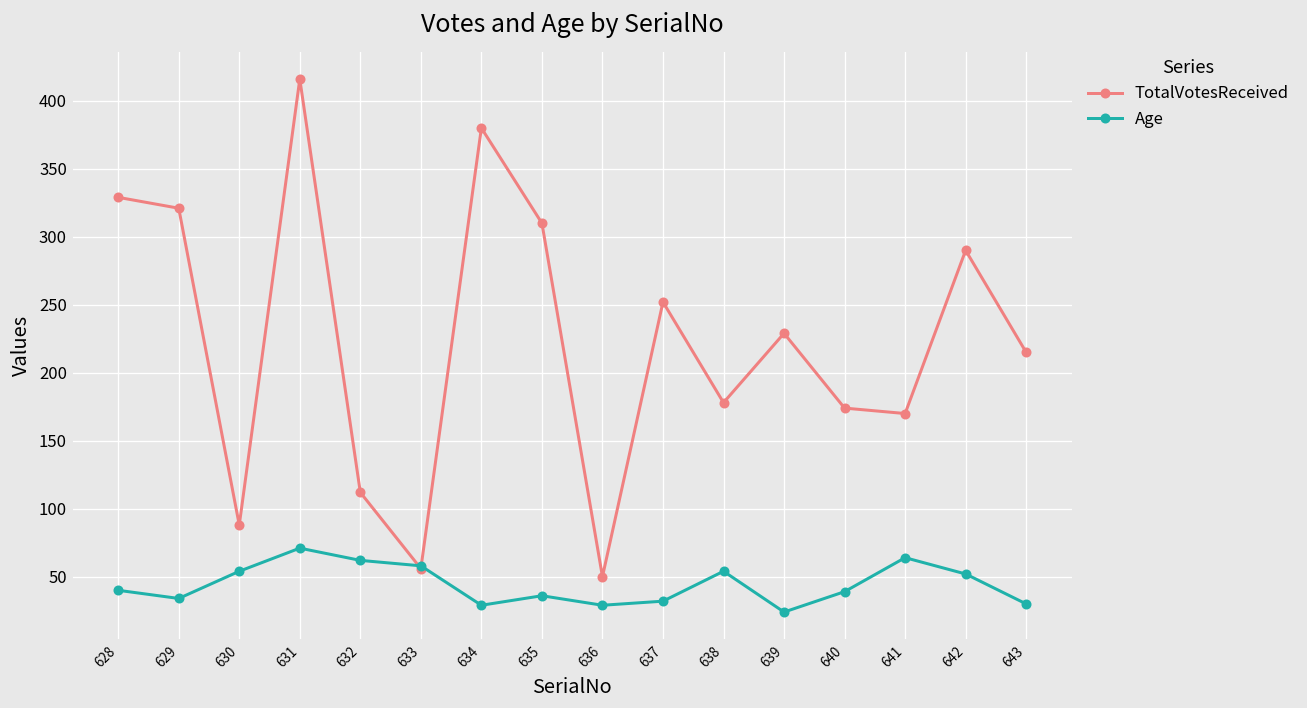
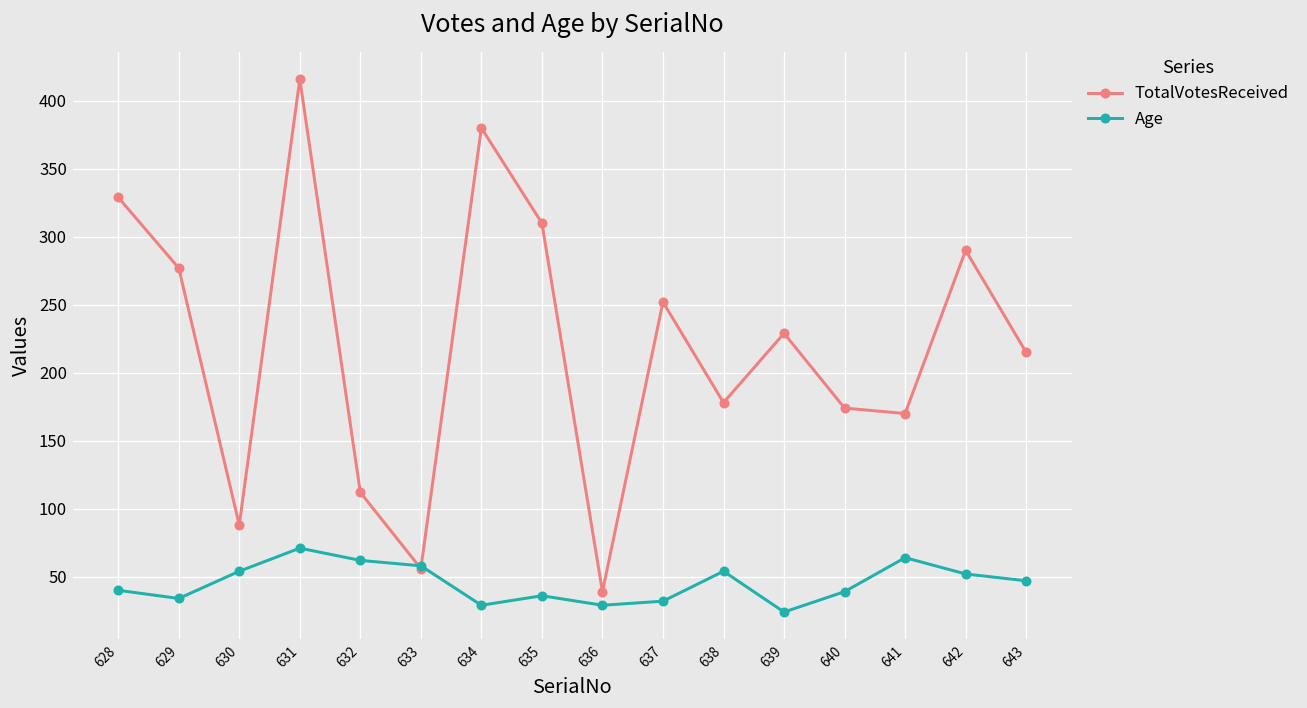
TotalVotesReceived, 629: 321 -> 277
TotalVotesReceived, 636: 50 -> 39
Age, 643: 30 -> 47
